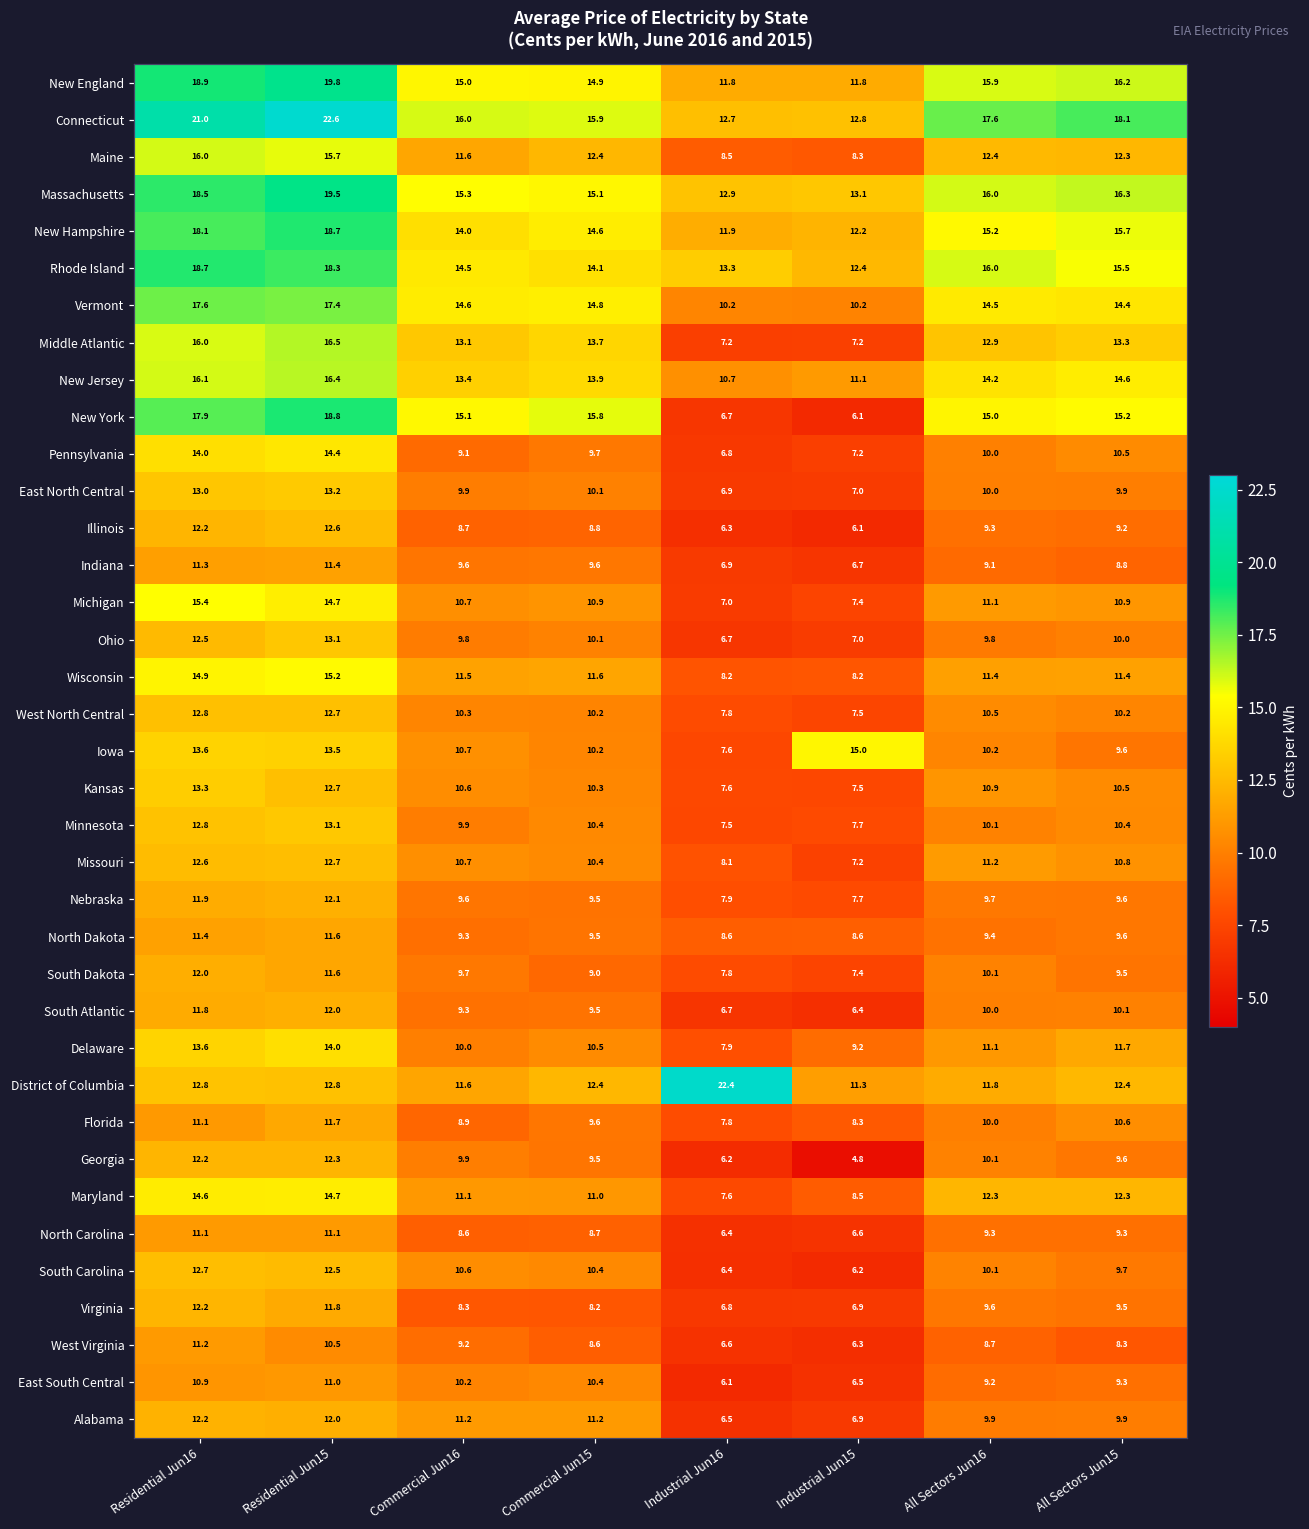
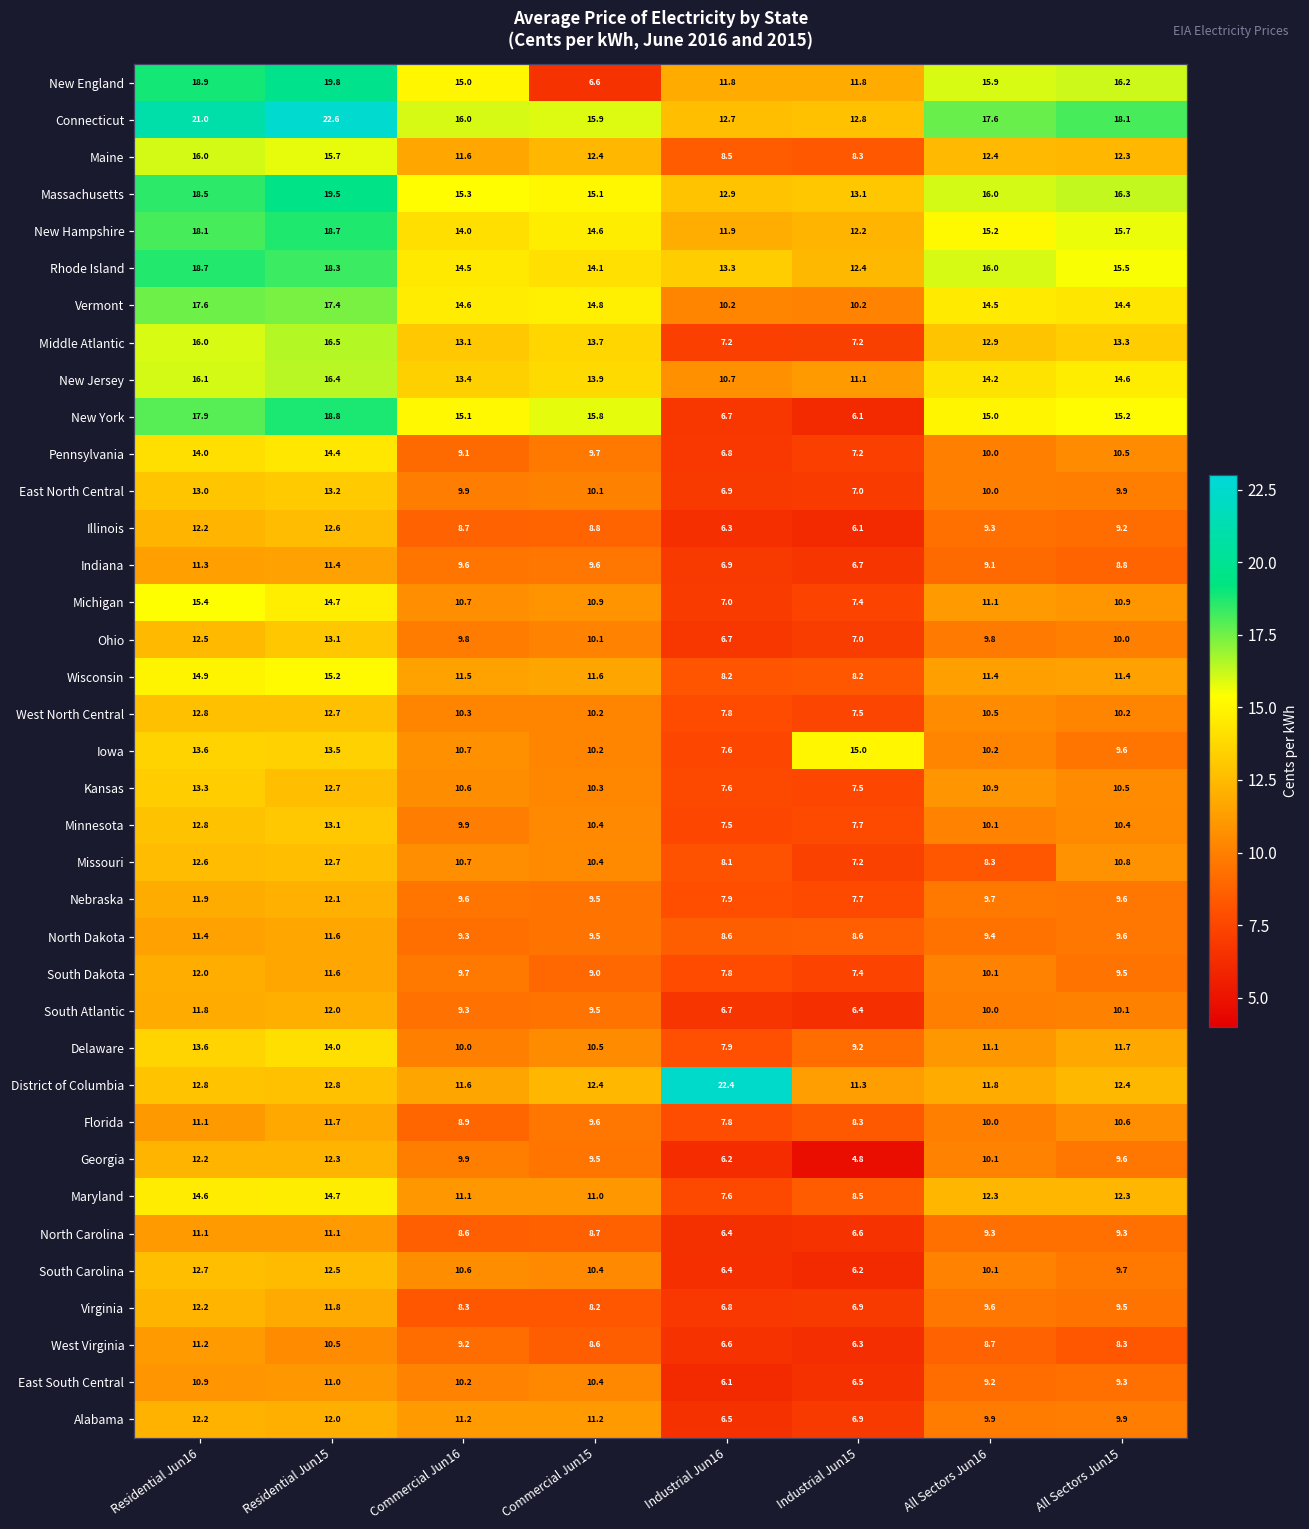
New England, Commercial Jun15: 14.9 -> 6.6
Missouri, All Sectors Jun16: 11.2 -> 8.3
